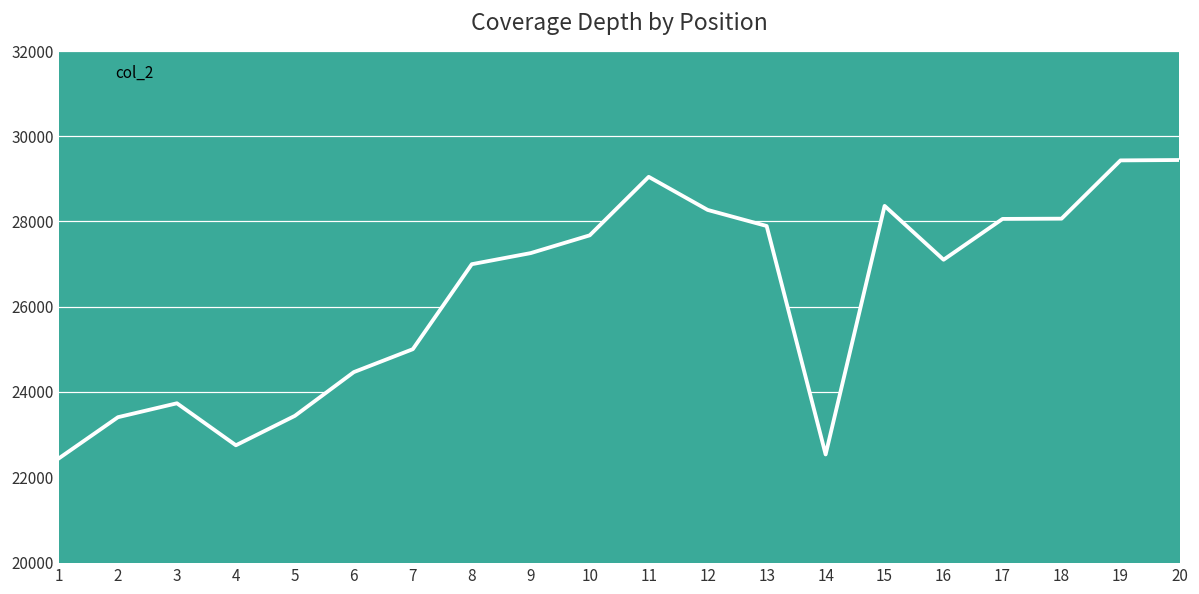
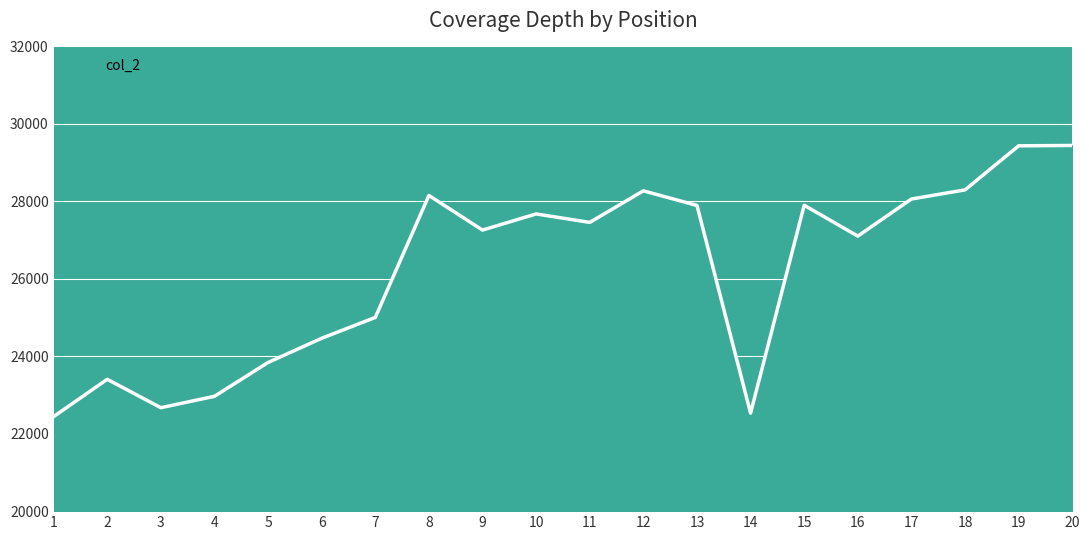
3: 23700 -> 22700
4: 22700 -> 23000
5: 23400 -> 23800
8: 27000 -> 28200
11: 29000 -> 27500
15: 28400 -> 27900
18: 28100 -> 28300
